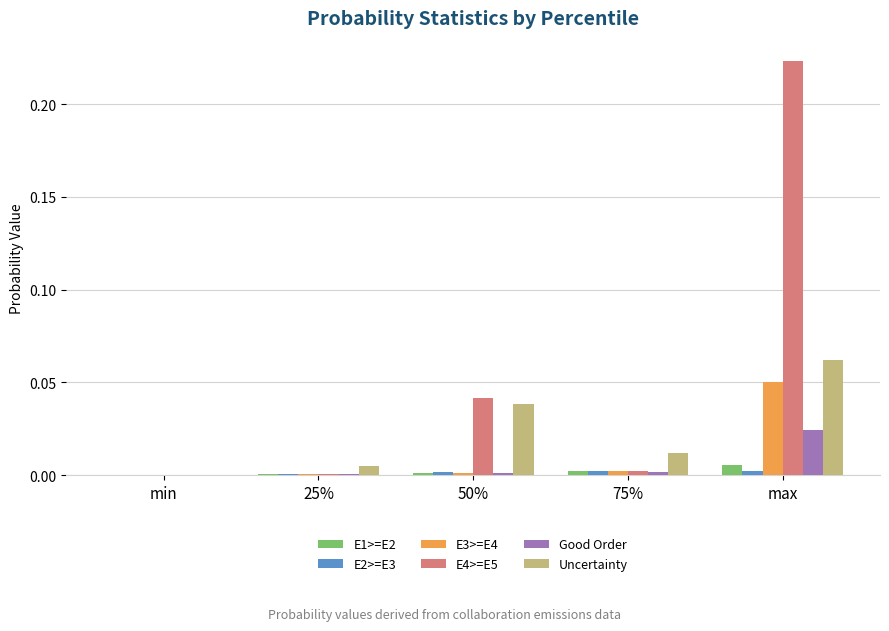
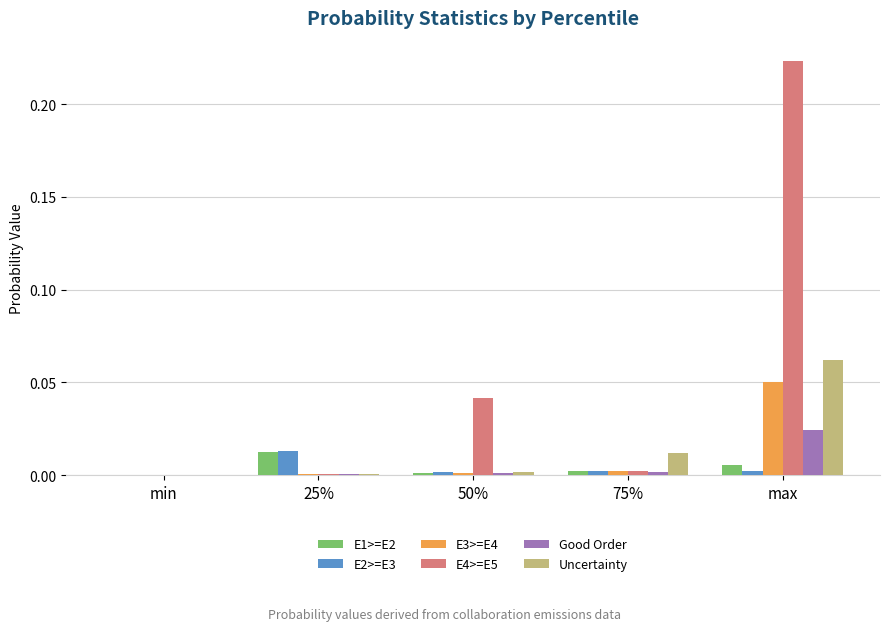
E1>=E2, 25%: 0.001 -> 0.012
E2>=E3, 25%: 0.001 -> 0.013
Uncertainty, 25%: 0.005 -> 0.001
Uncertainty, 50%: 0.038 -> 0.002
